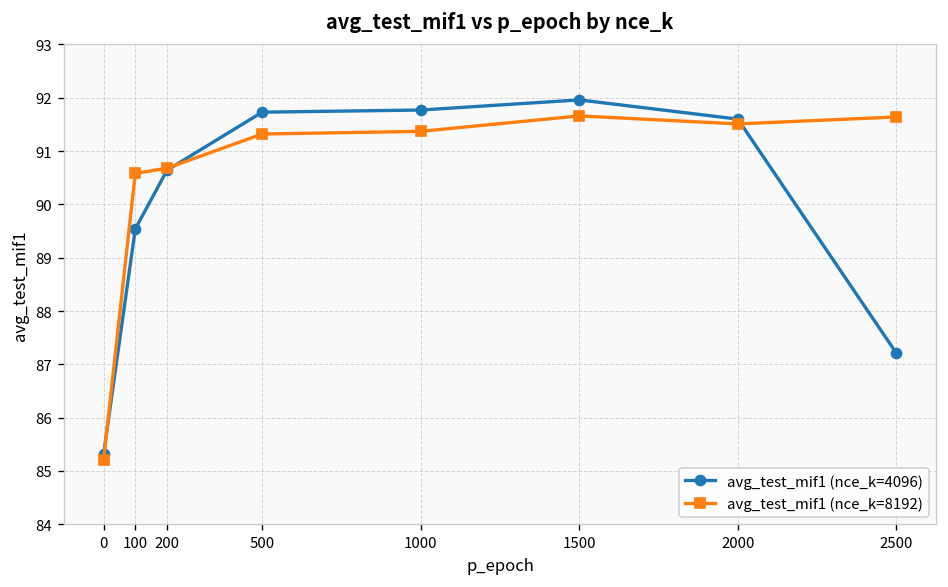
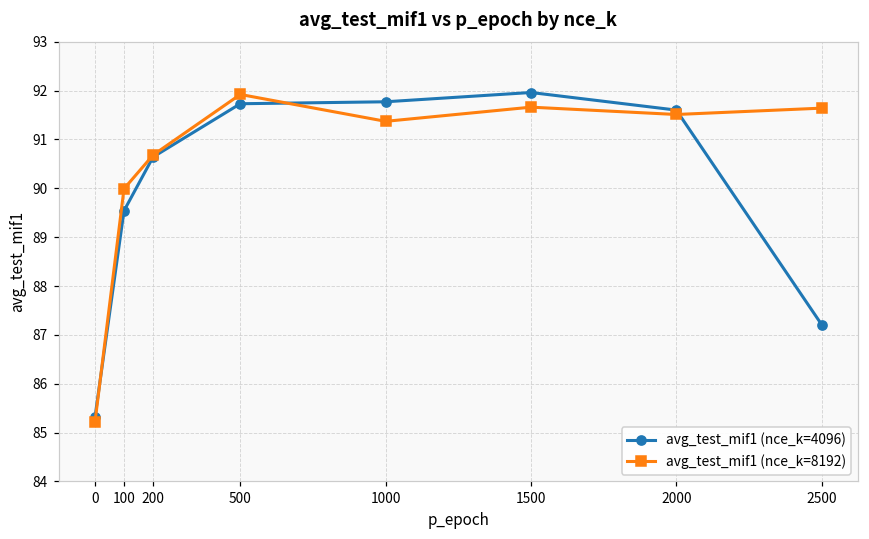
avg_test_mif1 (nce_k=8192), 100: 90.6 -> 90.0
avg_test_mif1 (nce_k=8192), 500: 91.3 -> 91.9
